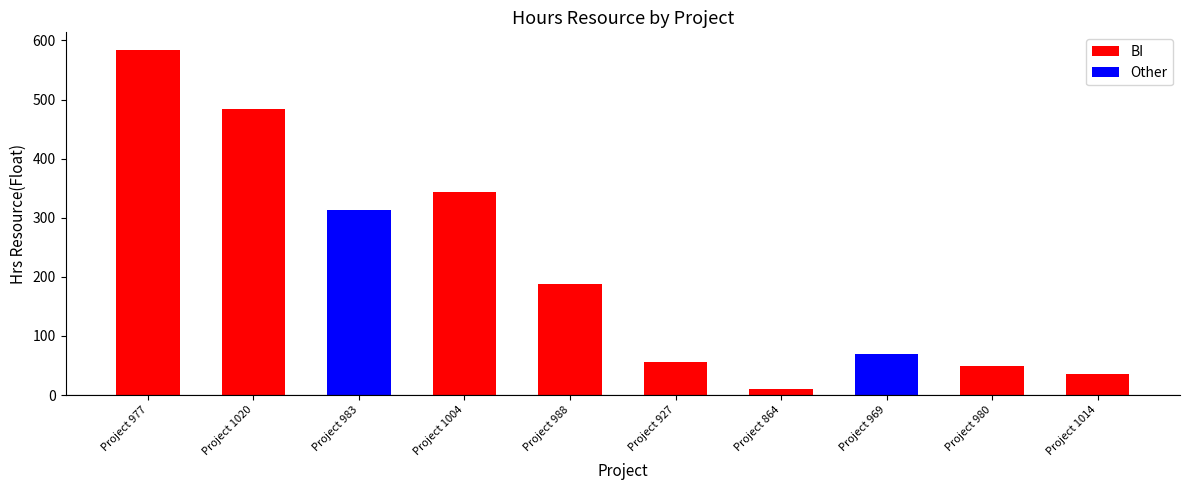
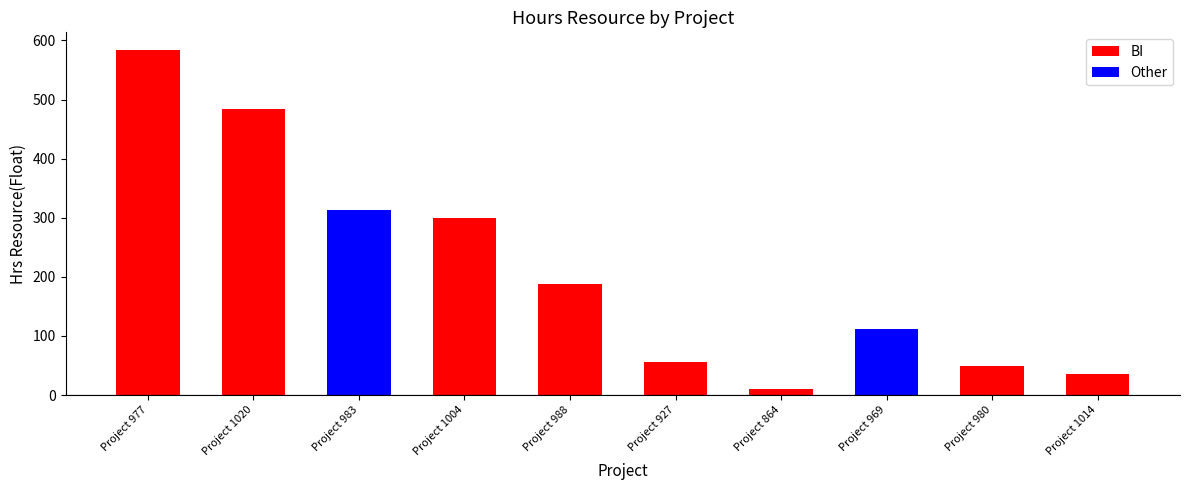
Project 1004: 340 -> 300
Project 969: 70 -> 110
